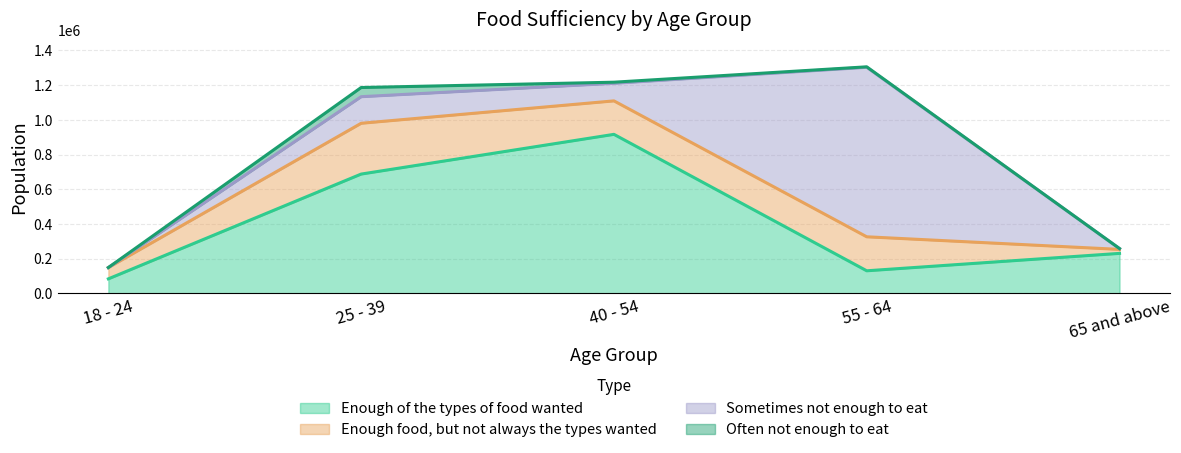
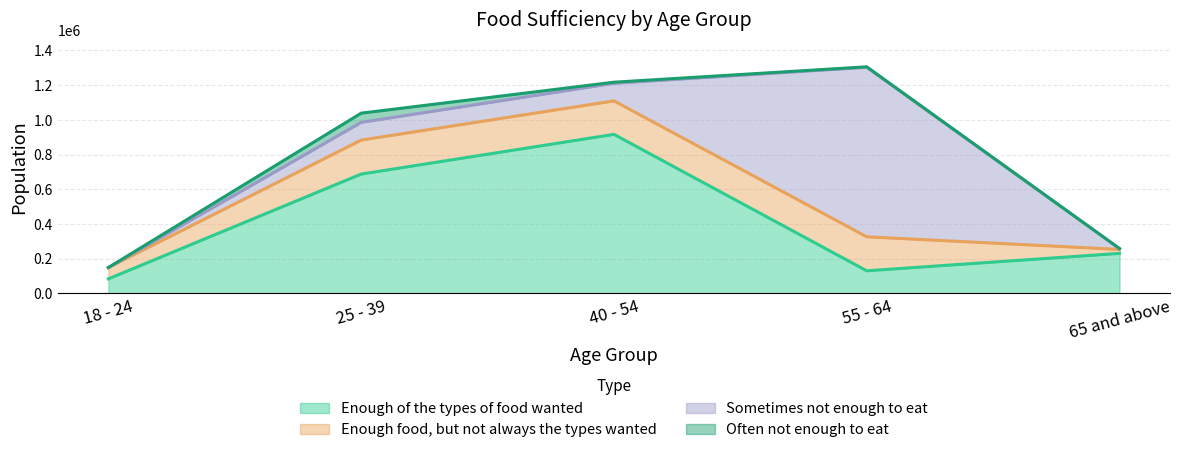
Enough food, but not always the types wanted, 25 - 39: 290000 -> 200000
Sometimes not enough to eat, 25 - 39: 150000 -> 100000
